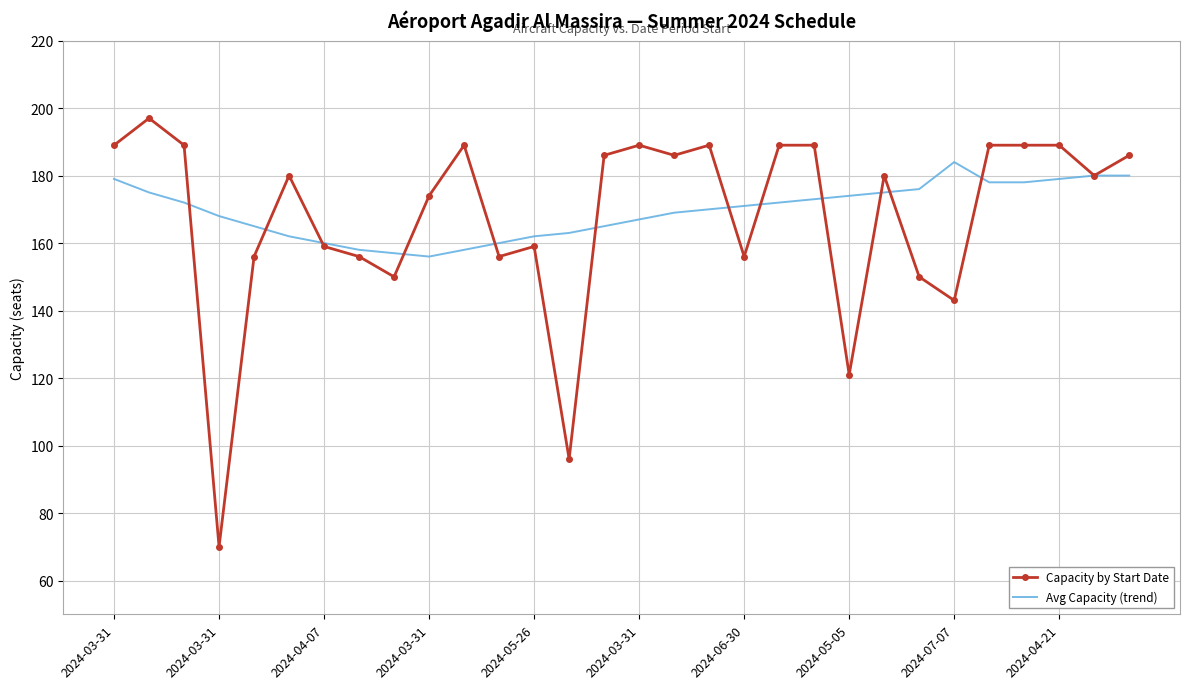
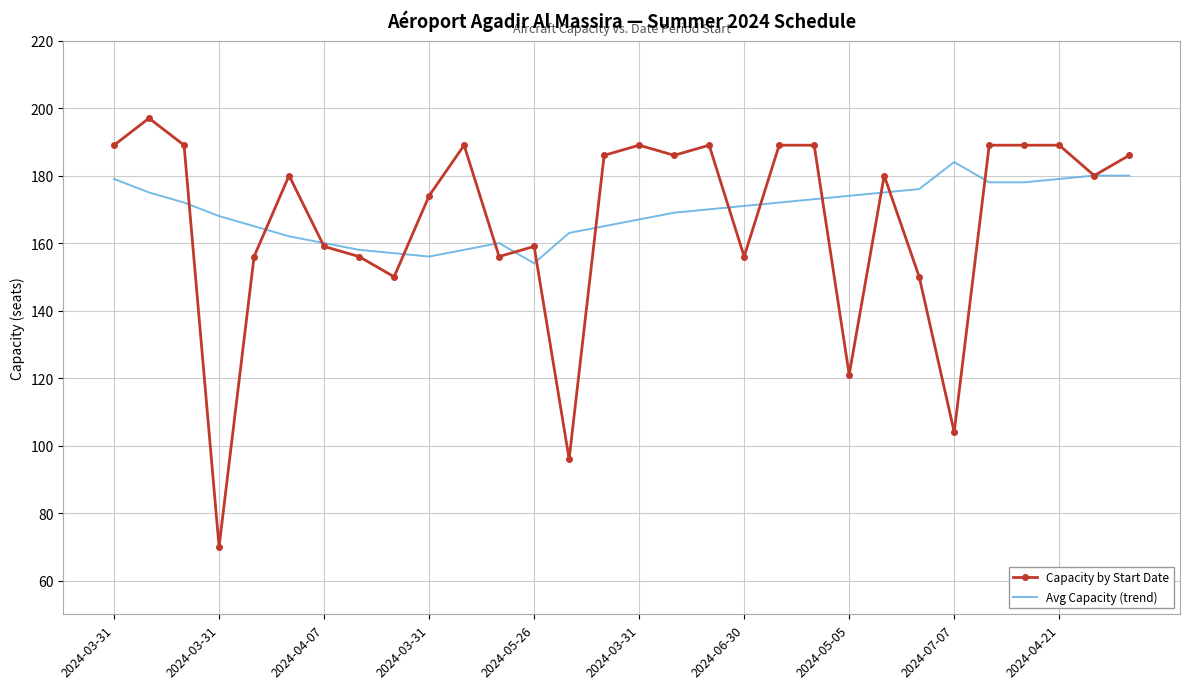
Avg Capacity (trend), 2024-05-26: 162 -> 154
Capacity by Start Date, 2024-07-07: 143 -> 104
